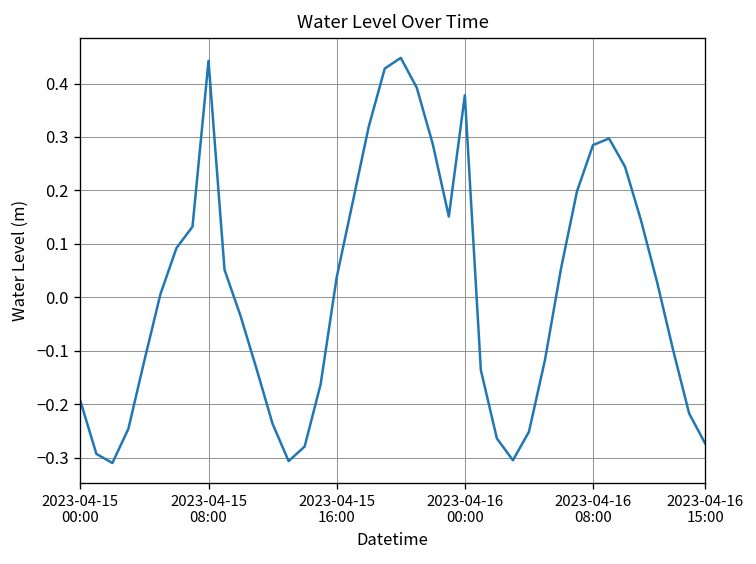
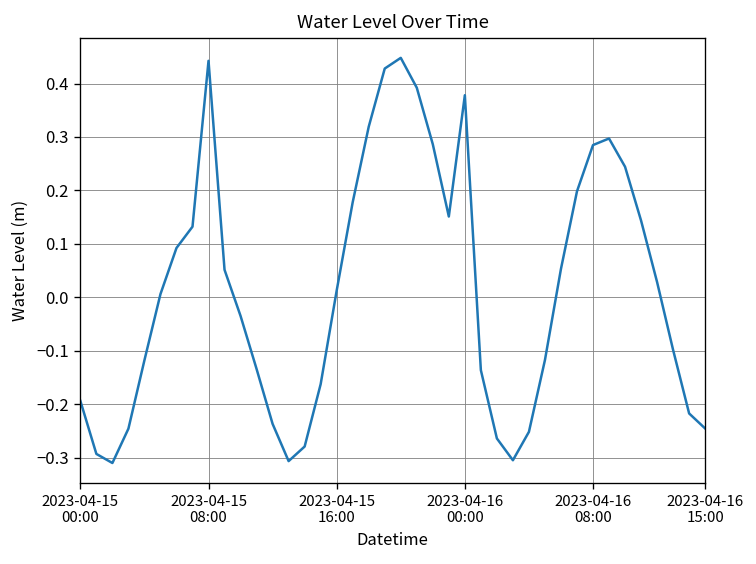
2023-04-15 16:00: 0.04 -> 0.01
2023-04-16 15:00: -0.27 -> -0.25
